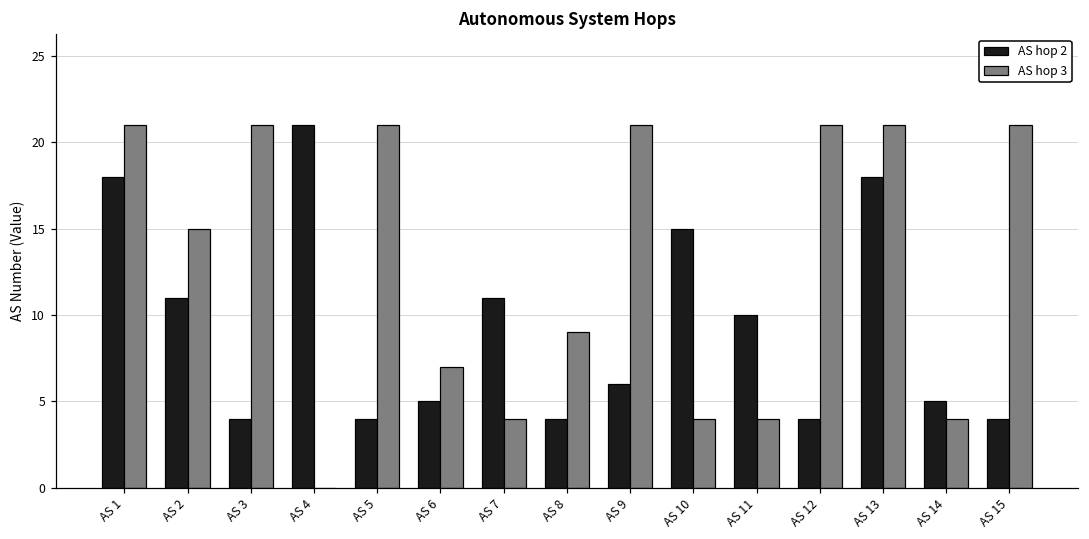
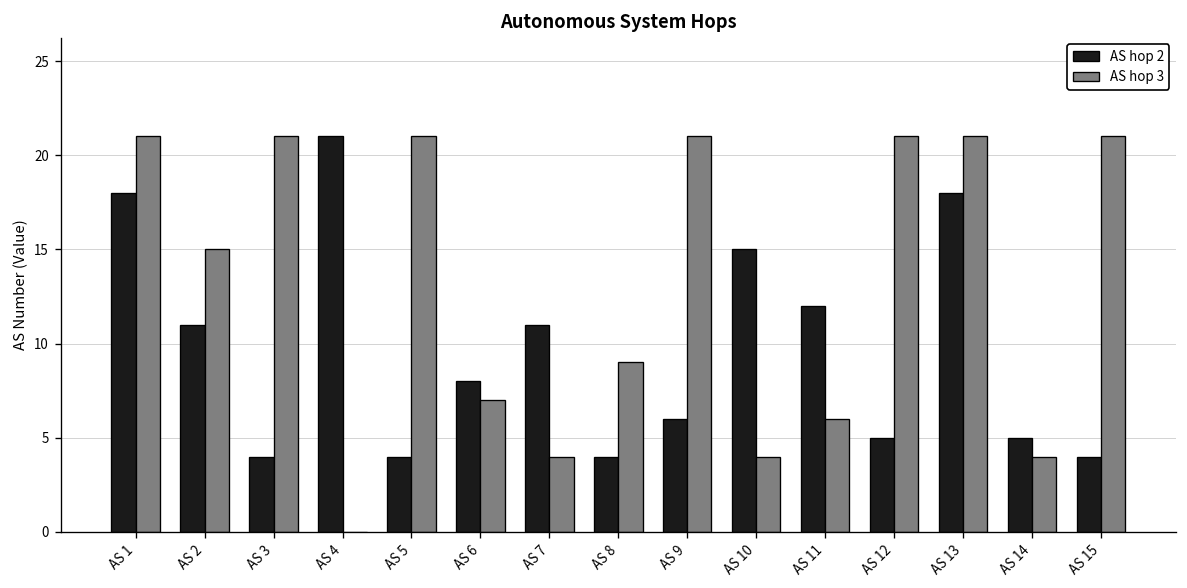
AS hop 2, AS 6: 5 -> 8
AS hop 2, AS 11: 10 -> 12
AS hop 3, AS 11: 4 -> 6
AS hop 2, AS 12: 4 -> 5
